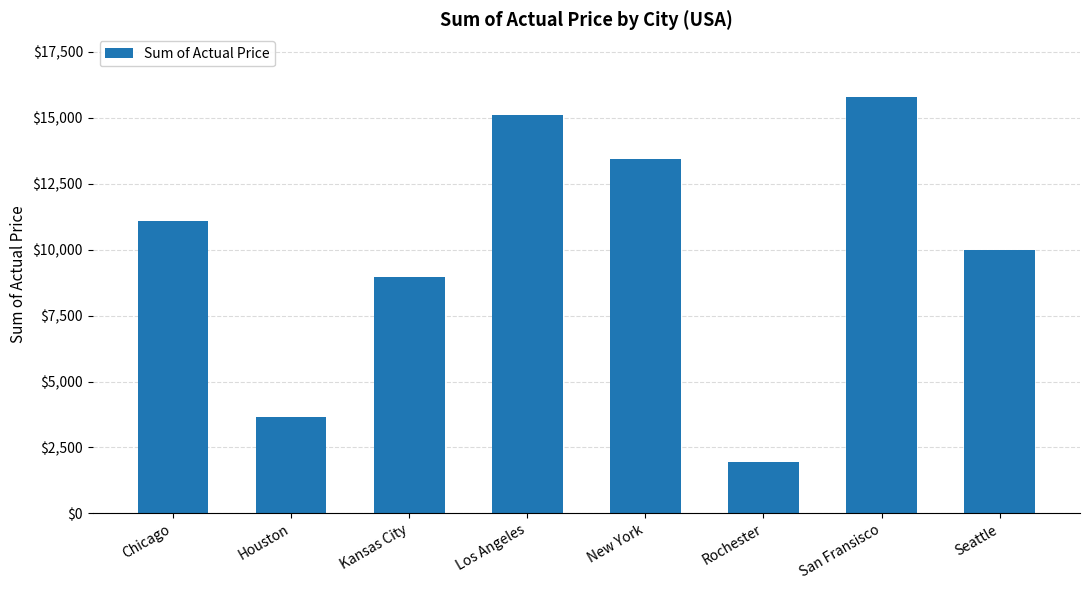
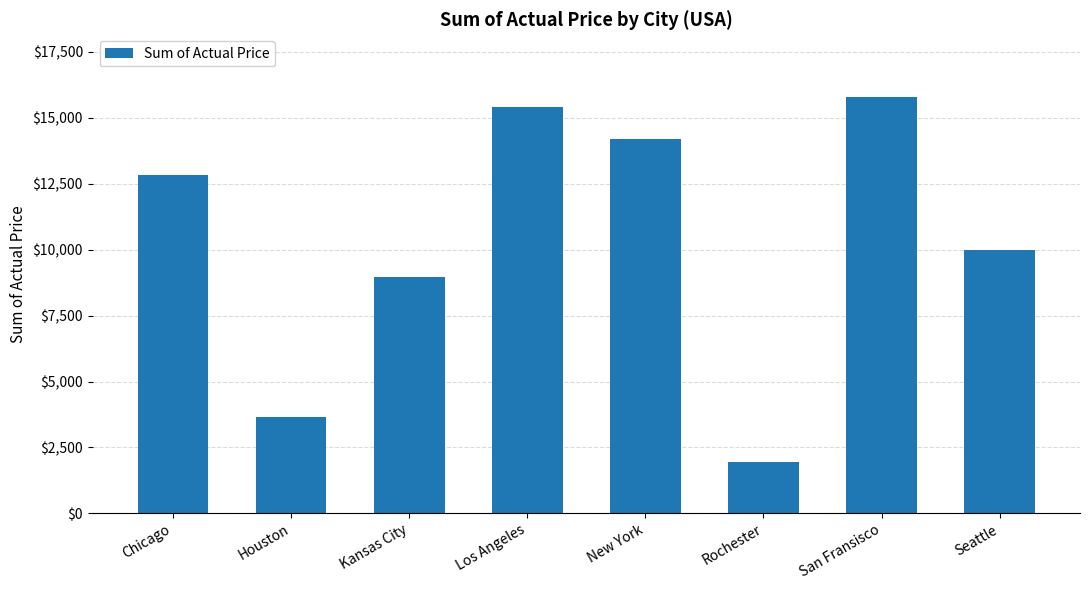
Chicago: $11,100 -> $12,900
Los Angeles: $15,100 -> $15,400
New York: $13,400 -> $14,200
